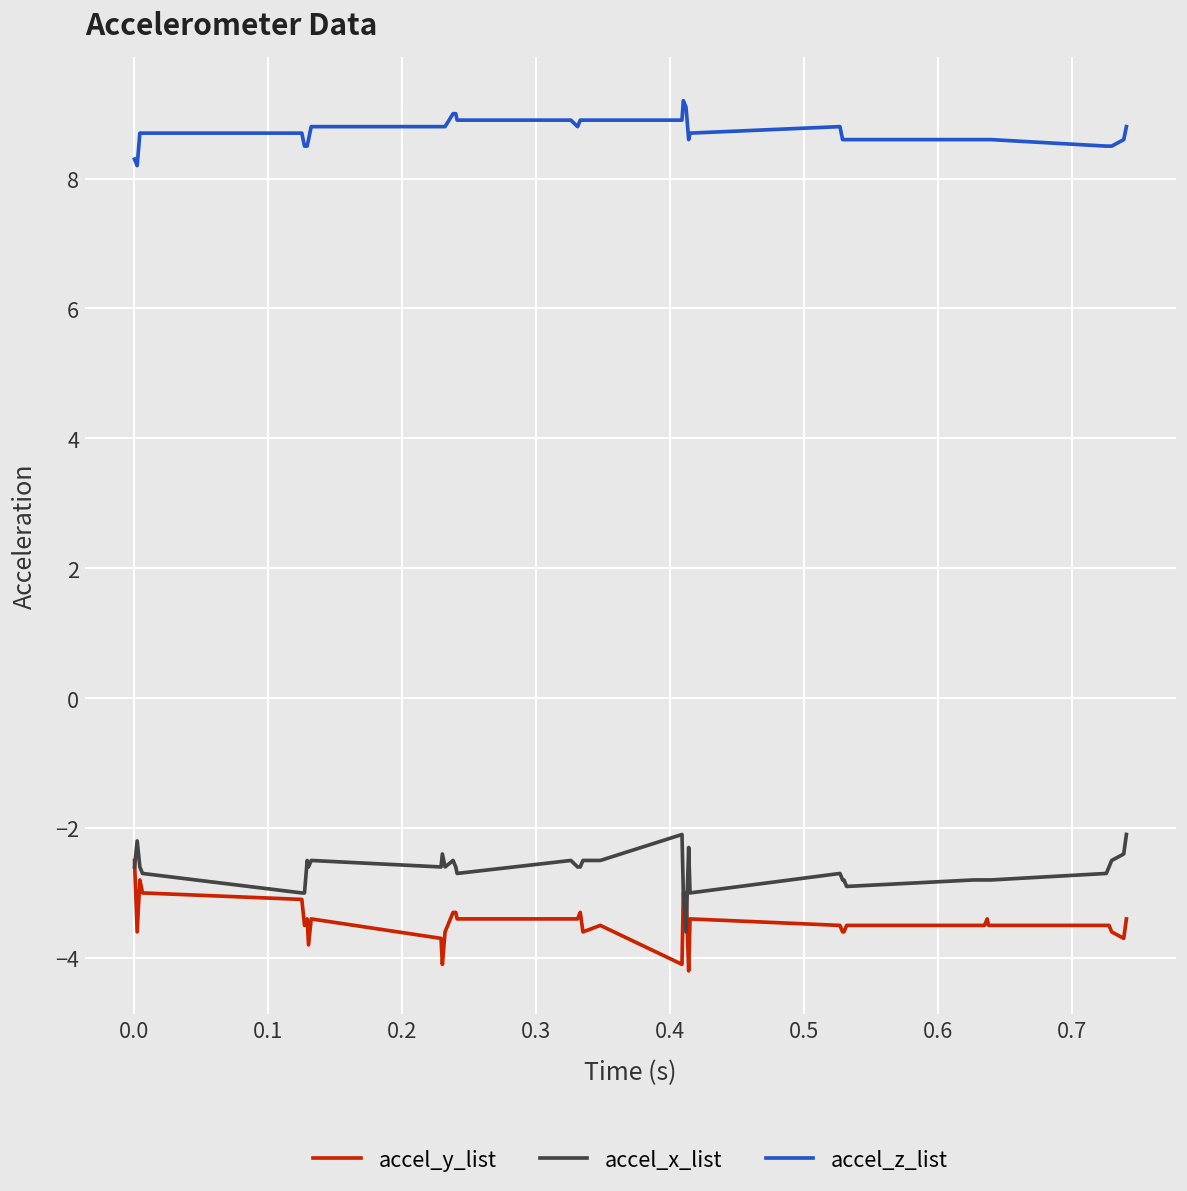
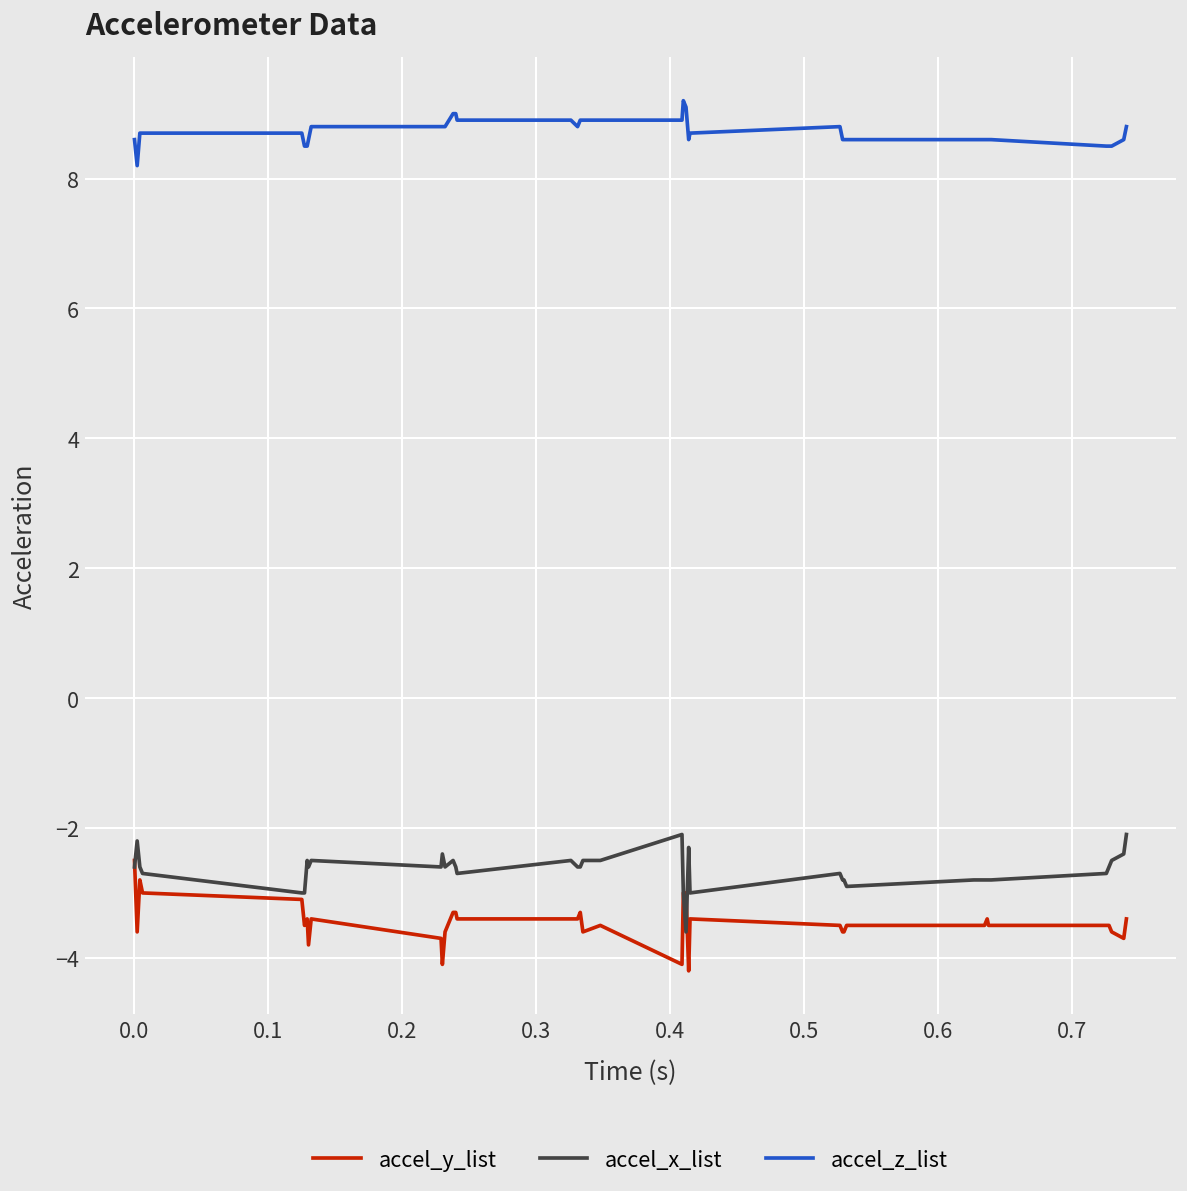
accel_z_list, 0.0: 8.3 -> 8.6
